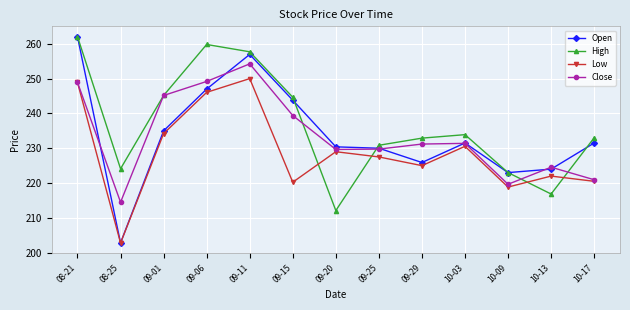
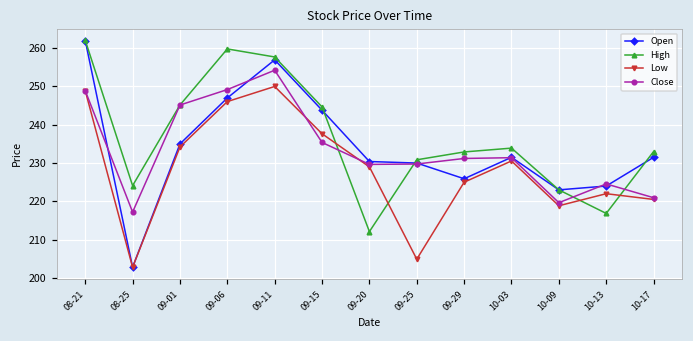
Close, 08-25: 215 -> 217
Low, 09-15: 220 -> 238
Close, 09-15: 239 -> 235
Low, 09-25: 228 -> 205
